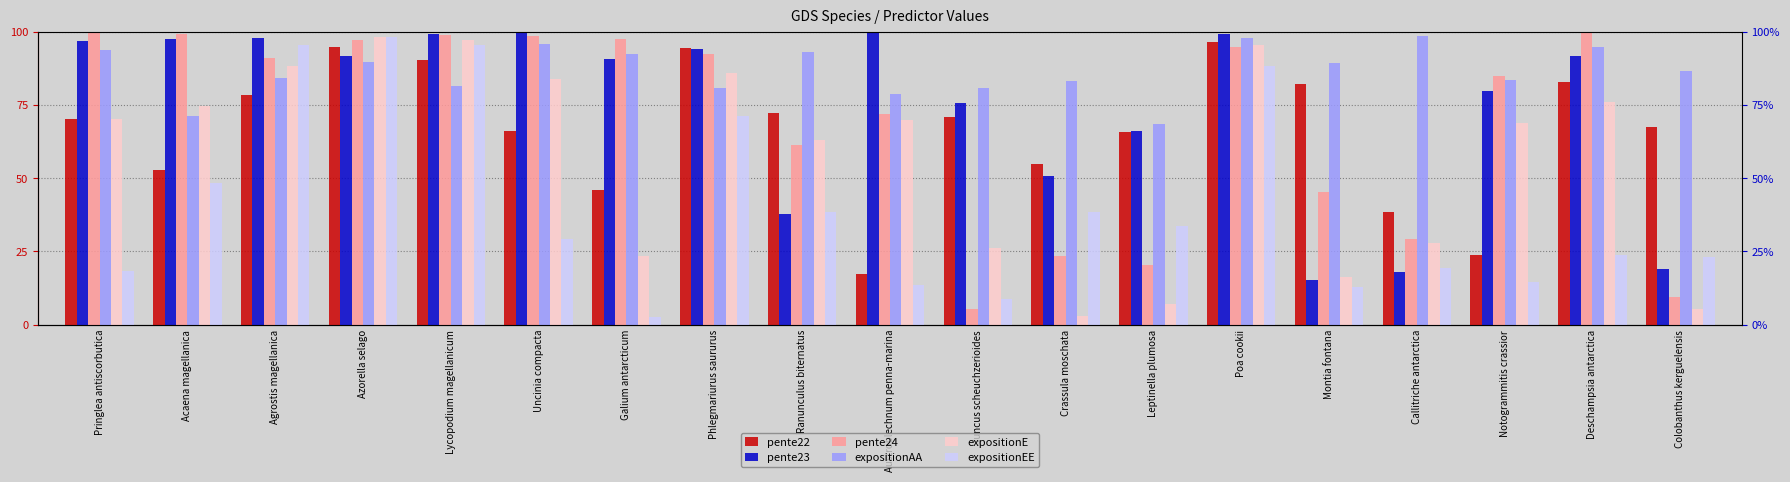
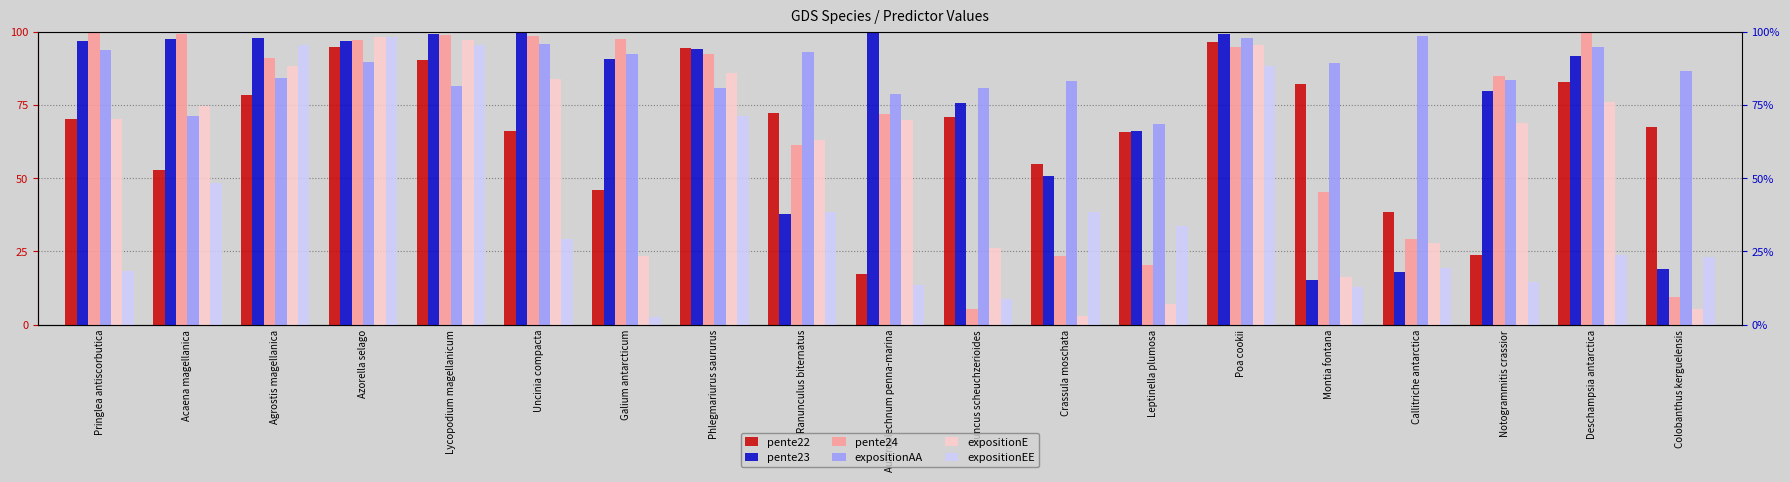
pente23, Azorella selago: 92 -> 97
